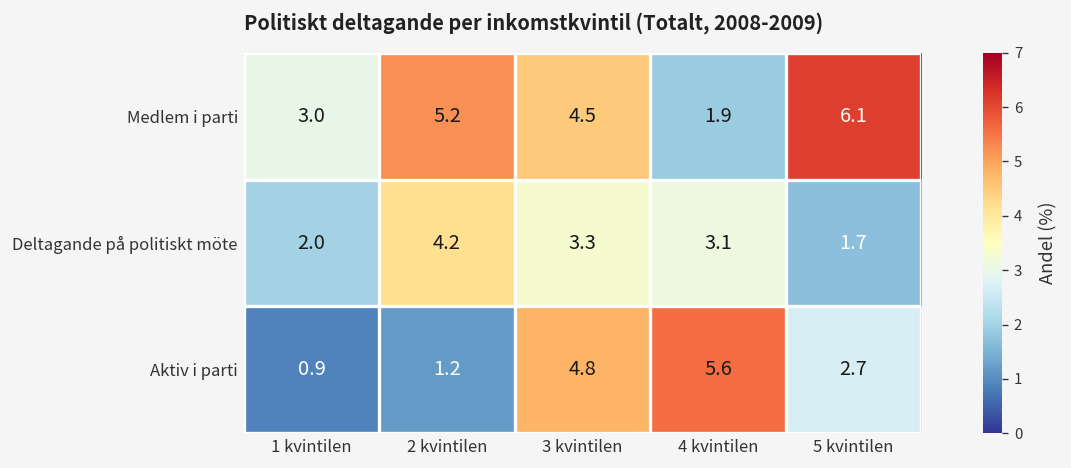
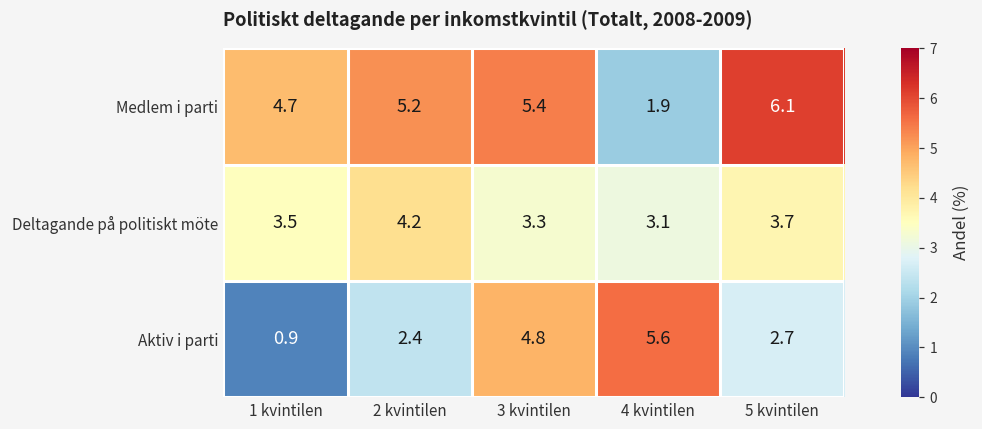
Medlem i parti, 1 kvintilen: 3.0 -> 4.7
Medlem i parti, 3 kvintilen: 4.5 -> 5.4
Deltagande på politiskt möte, 1 kvintilen: 2.0 -> 3.5
Deltagande på politiskt möte, 5 kvintilen: 1.7 -> 3.7
Aktiv i parti, 2 kvintilen: 1.2 -> 2.4
